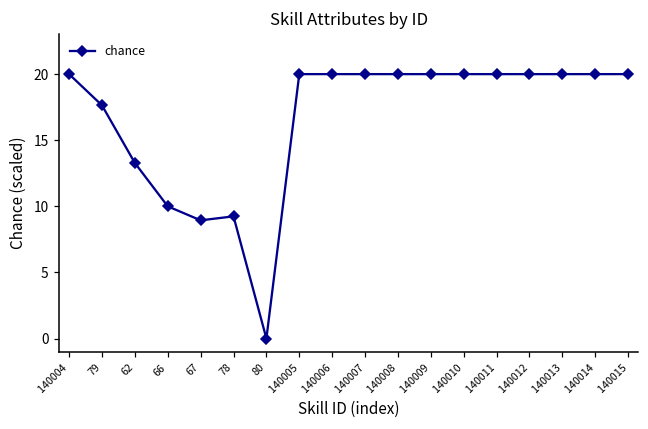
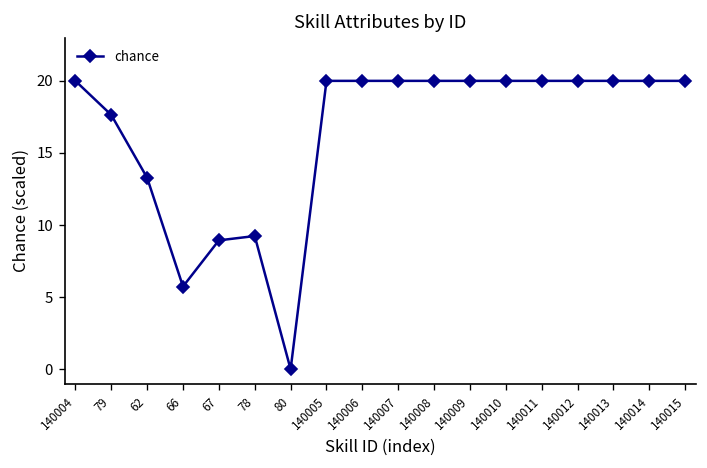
66: 10.0 -> 5.7
